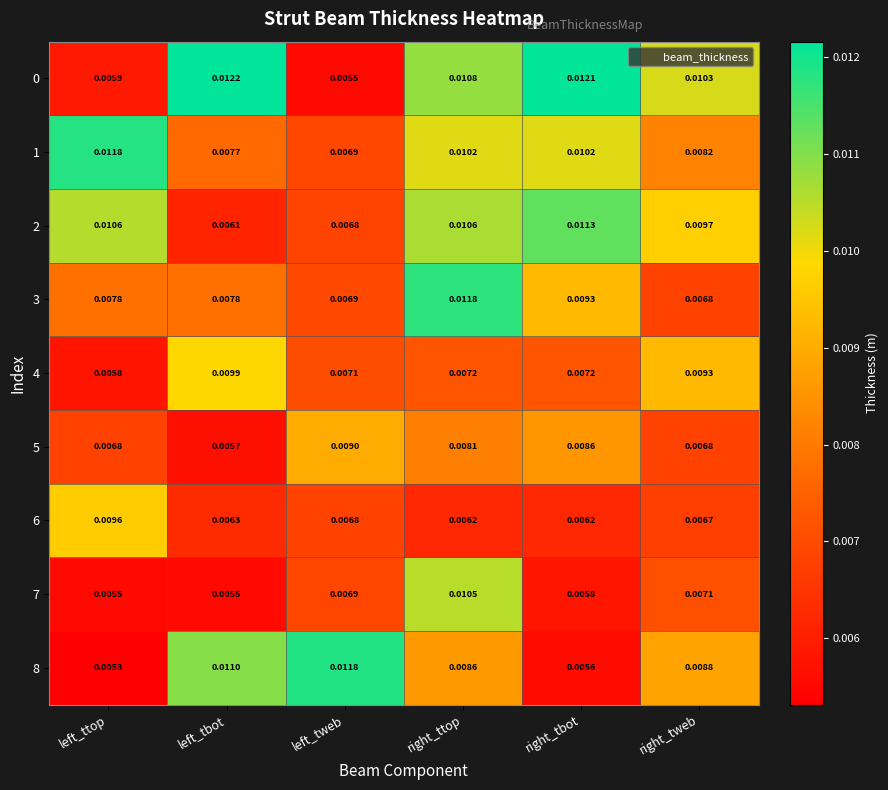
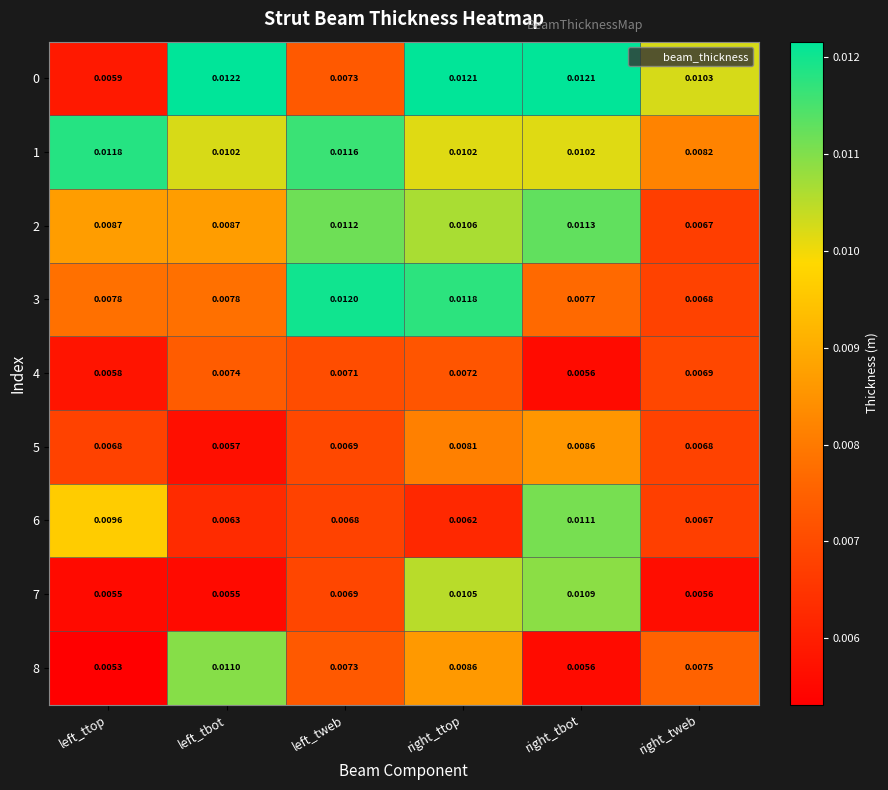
0, left_tweb: 0.0055 -> 0.0073
0, right_ttop: 0.0108 -> 0.0121
1, left_tbot: 0.0077 -> 0.0102
1, left_tweb: 0.0069 -> 0.0116
2, left_ttop: 0.0106 -> 0.0087
2, left_tbot: 0.0061 -> 0.0087
2, left_tweb: 0.0068 -> 0.0112
2, right_tweb: 0.0097 -> 0.0067
3, left_tweb: 0.0069 -> 0.0120
3, right_tbot: 0.0093 -> 0.0077
4, left_tbot: 0.0099 -> 0.0074
4, right_tbot: 0.0072 -> 0.0056
4, right_tweb: 0.0093 -> 0.0069
5, left_tweb: 0.0090 -> 0.0069
6, right_tbot: 0.0062 -> 0.0111
7, right_tbot: 0.0058 -> 0.0109
7, right_tweb: 0.0071 -> 0.0056
8, left_tweb: 0.0118 -> 0.0073
8, right_tweb: 0.0088 -> 0.0075
